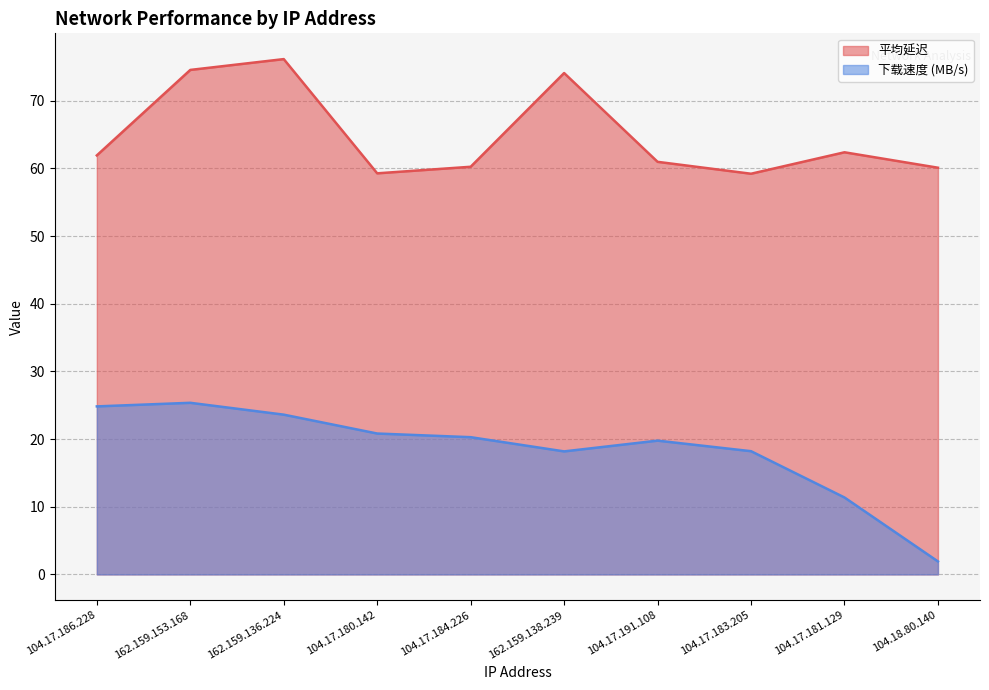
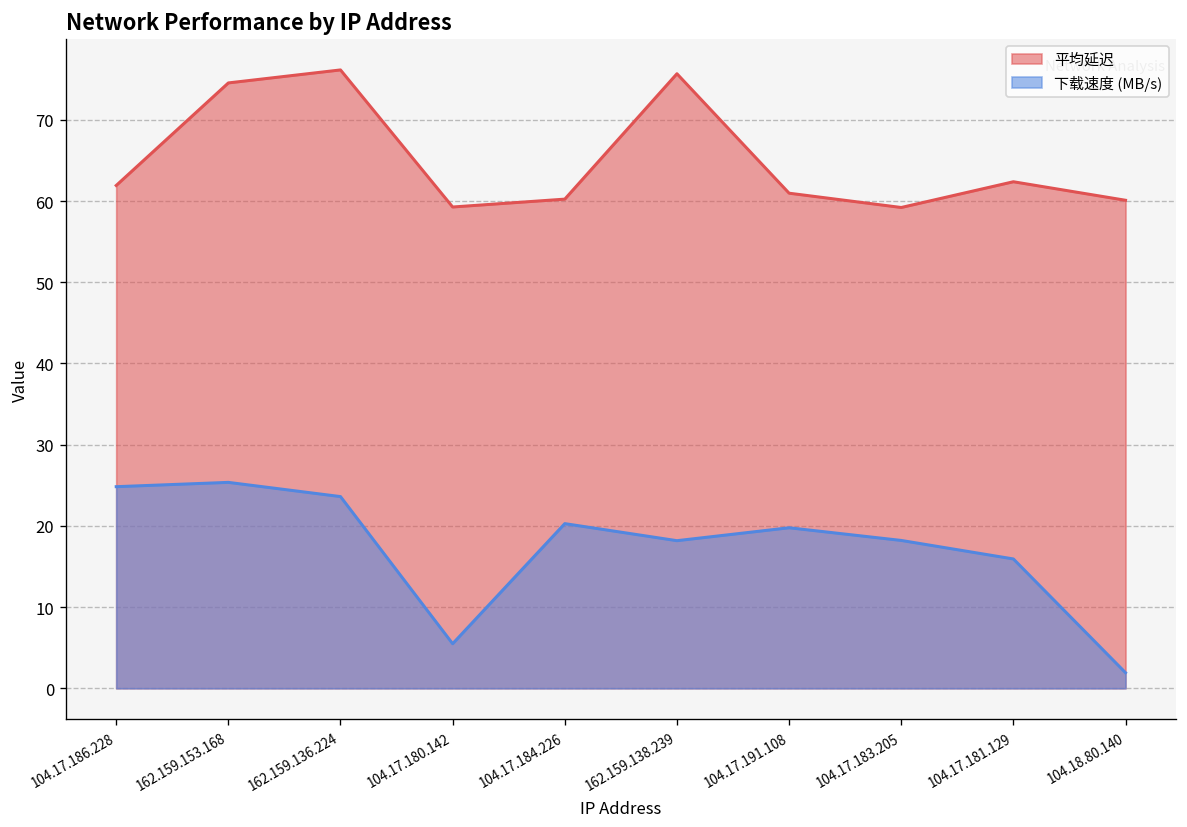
下载速度 (MB/s), 104.17.180.142: 21 -> 5
平均延迟, 162.159.138.239: 74 -> 76
下载速度 (MB/s), 104.17.181.129: 11 -> 16
